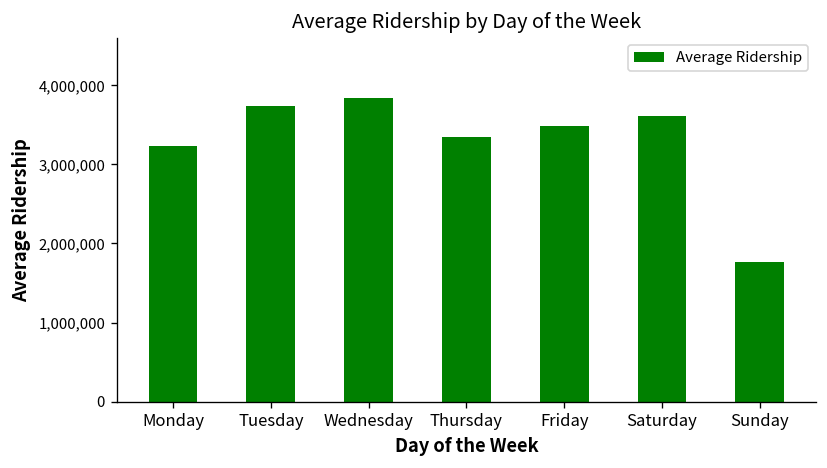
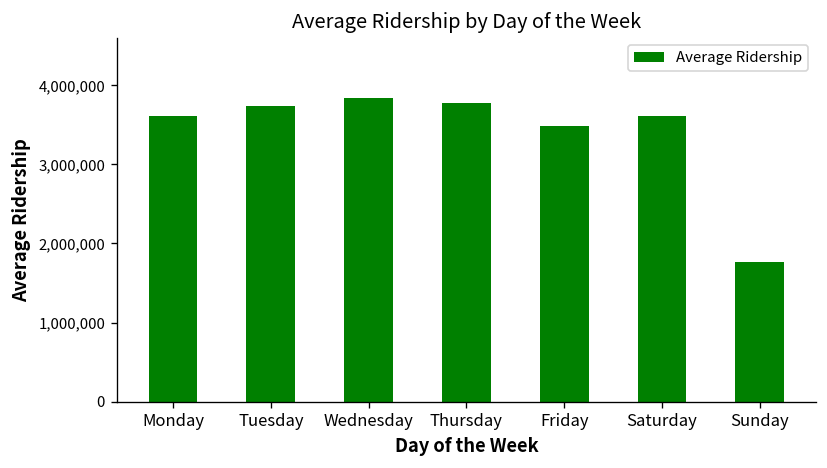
Monday: 3,200,000 -> 3,600,000
Thursday: 3,300,000 -> 3,800,000
